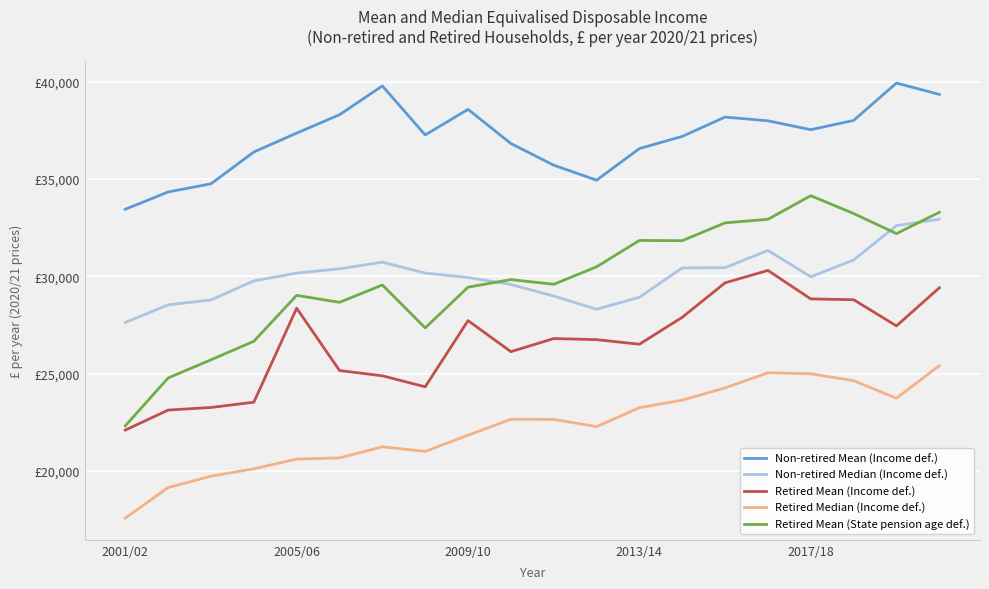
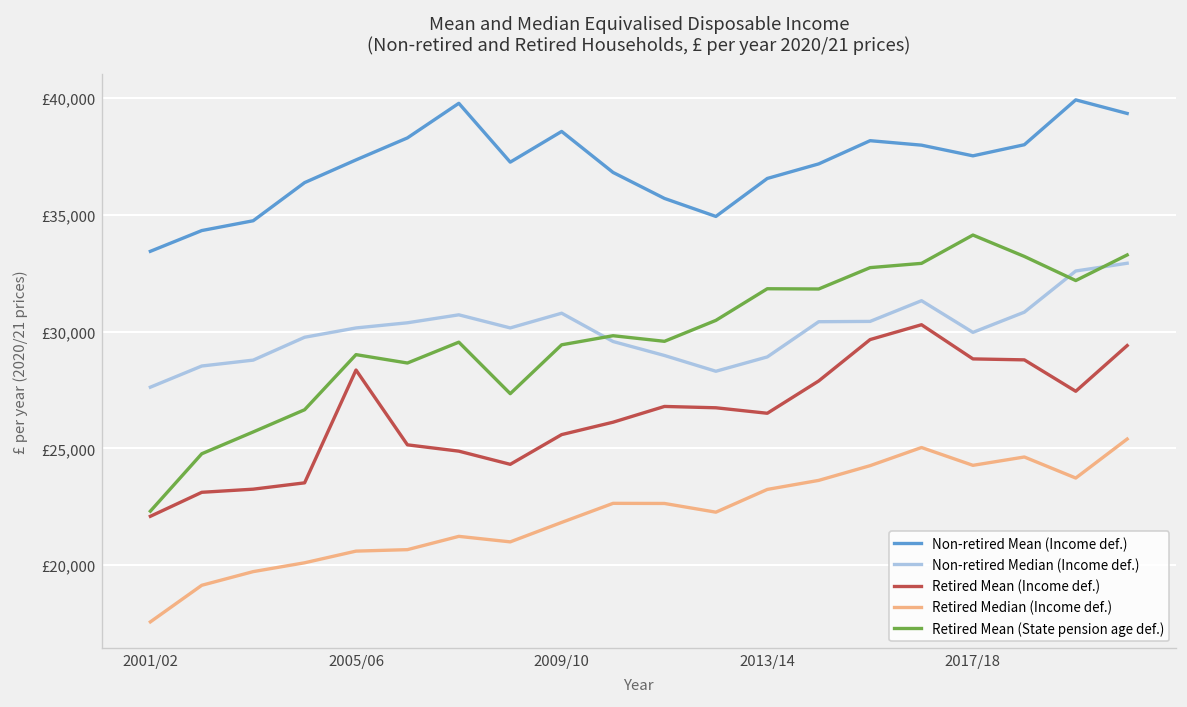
Non-retired Median (Income def.), 2009/10: £29,900 -> £30,800
Retired Mean (Income def.), 2009/10: £27,700 -> £25,600
Retired Median (Income def.), 2017/18: £25,000 -> £24,300
